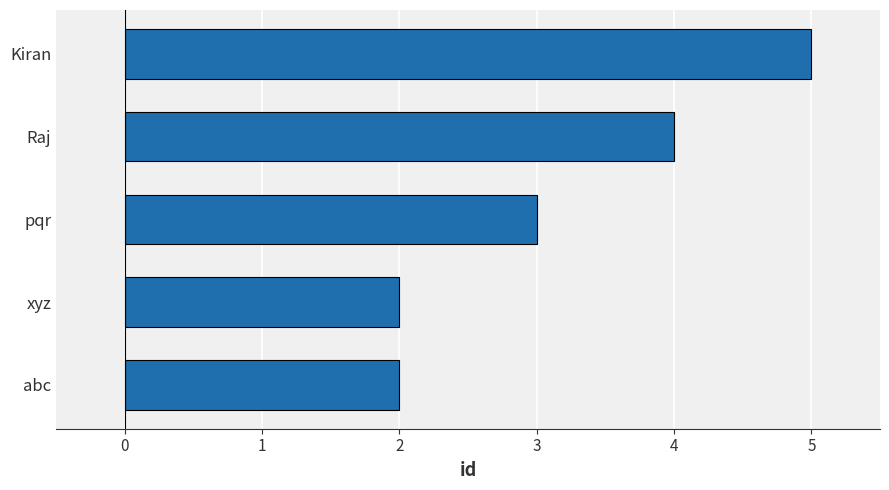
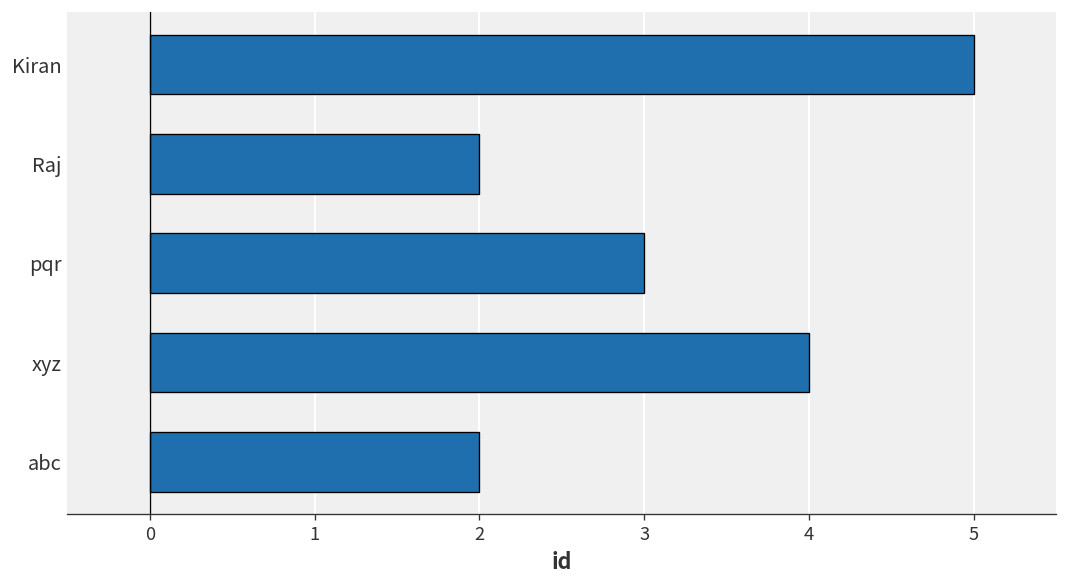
Raj: 4 -> 2
xyz: 2 -> 4
